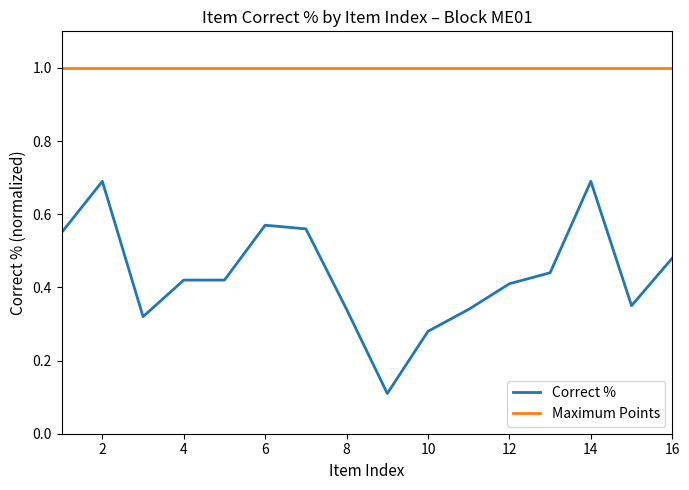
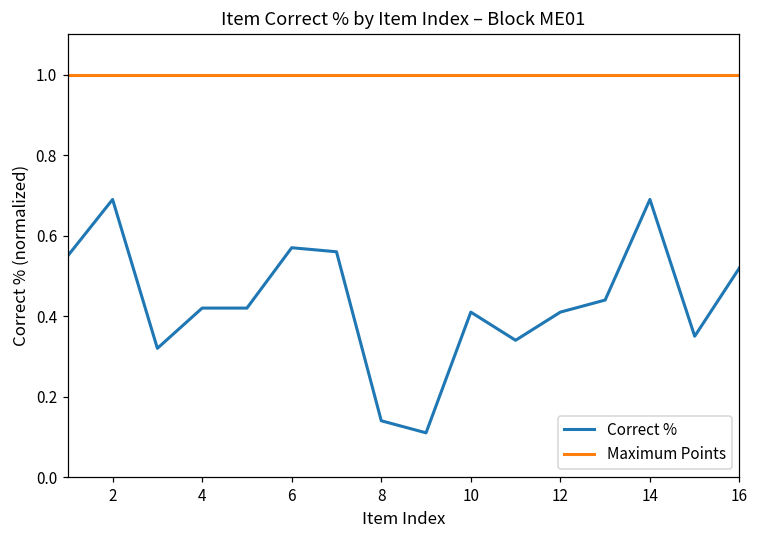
Correct %, 8: 0.34 -> 0.14
Correct %, 10: 0.28 -> 0.41
Correct %, 16: 0.48 -> 0.52
